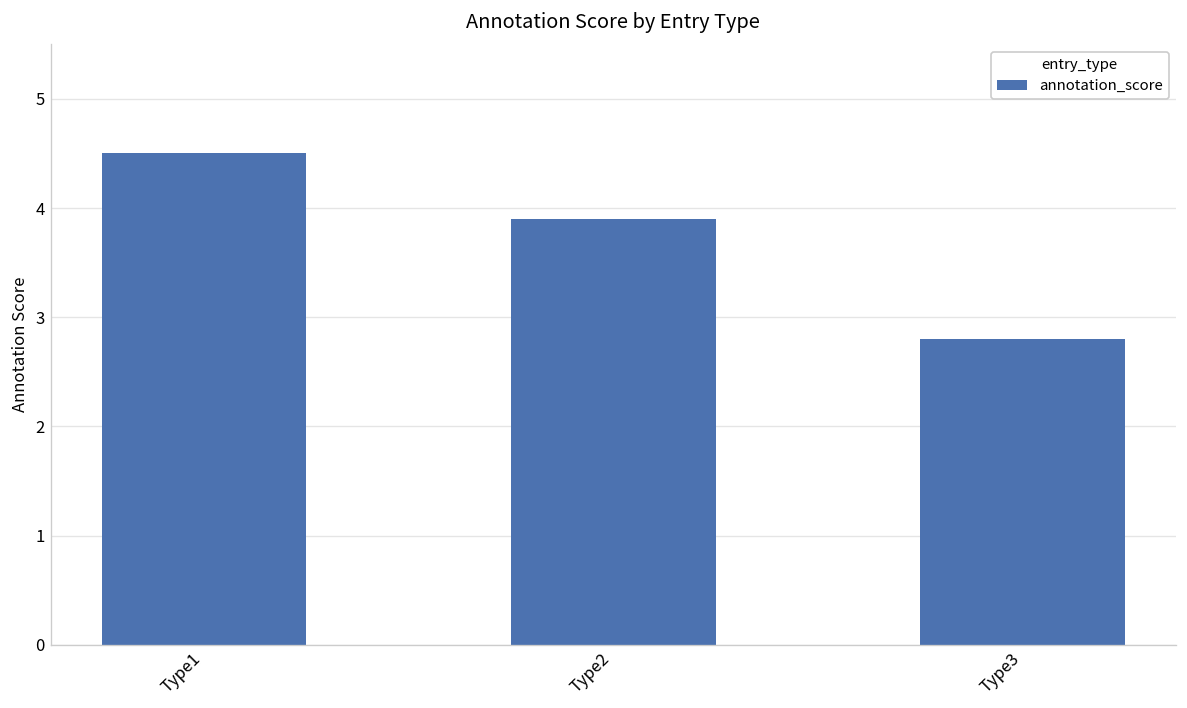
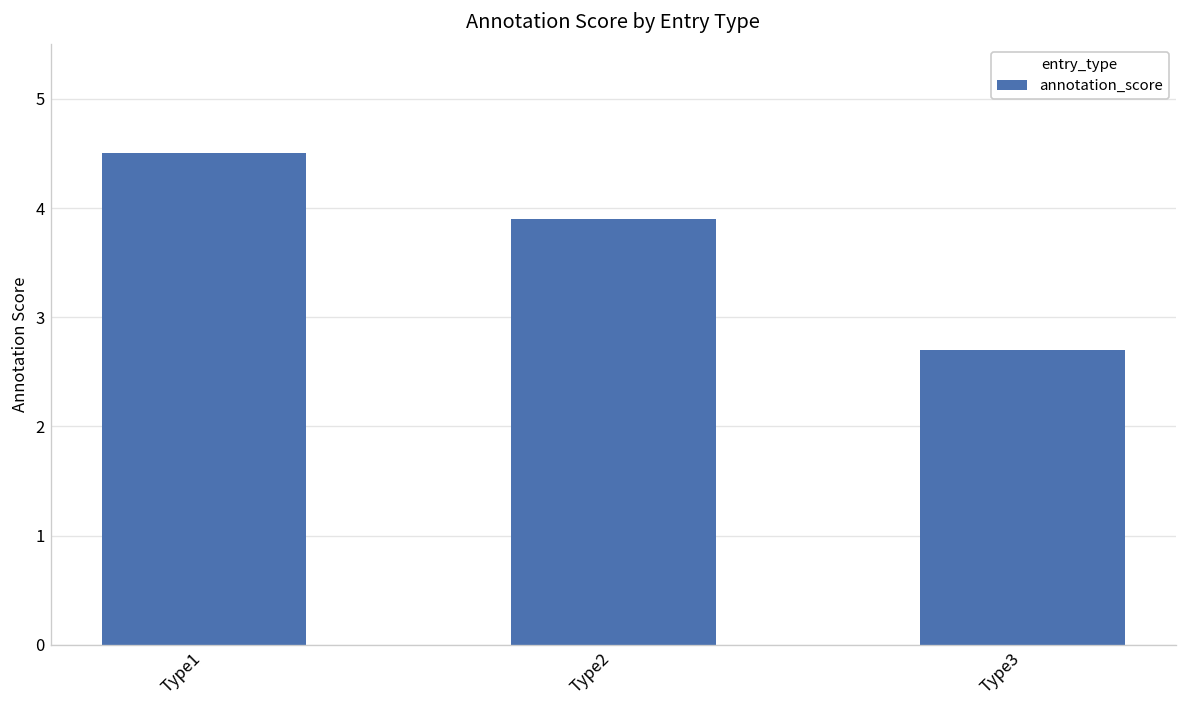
Type3: 2.8 -> 2.7
